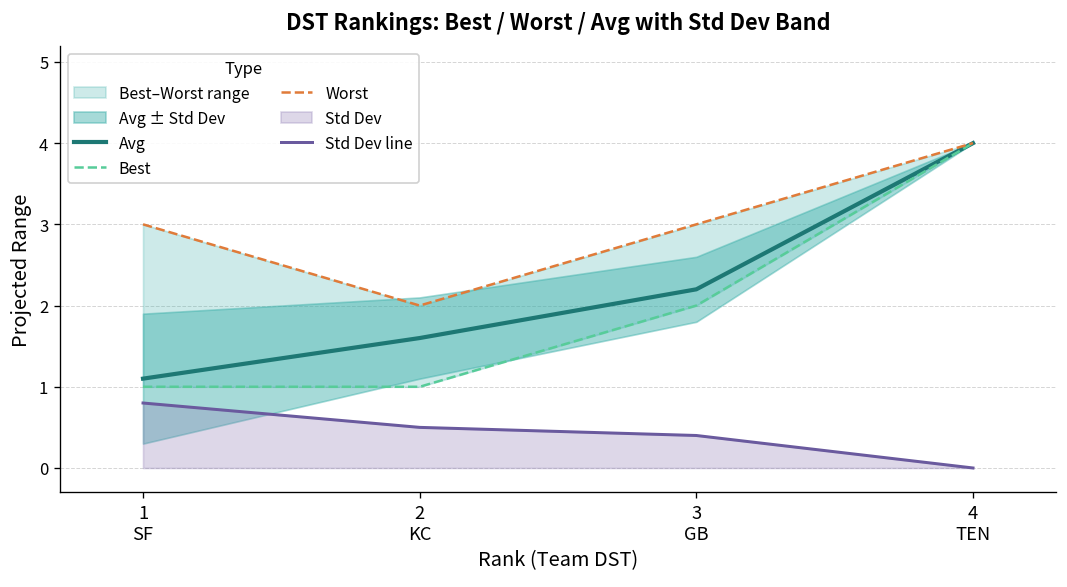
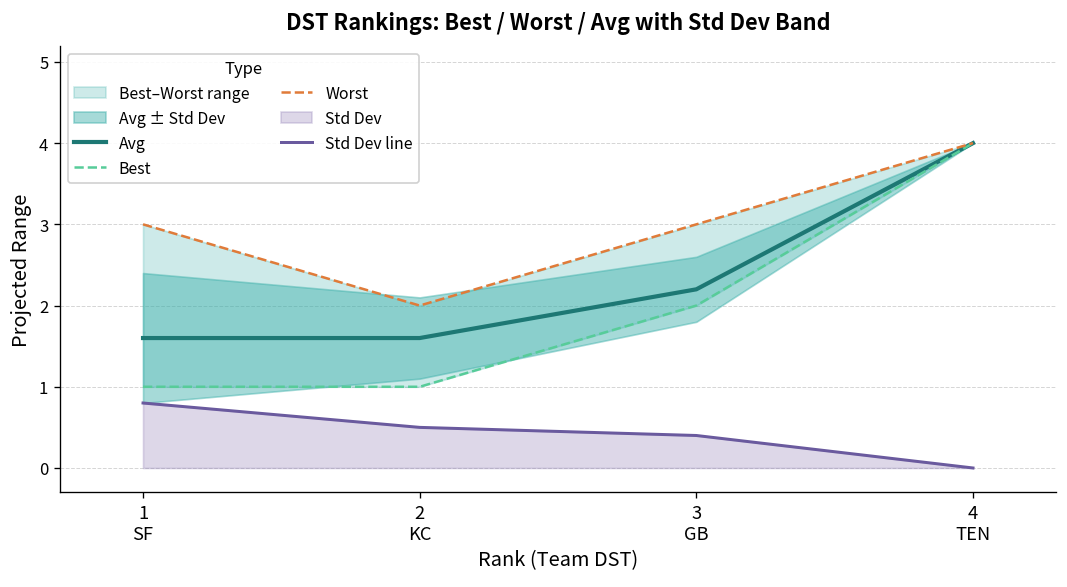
Avg, 1 SF: 1.1 -> 1.6
